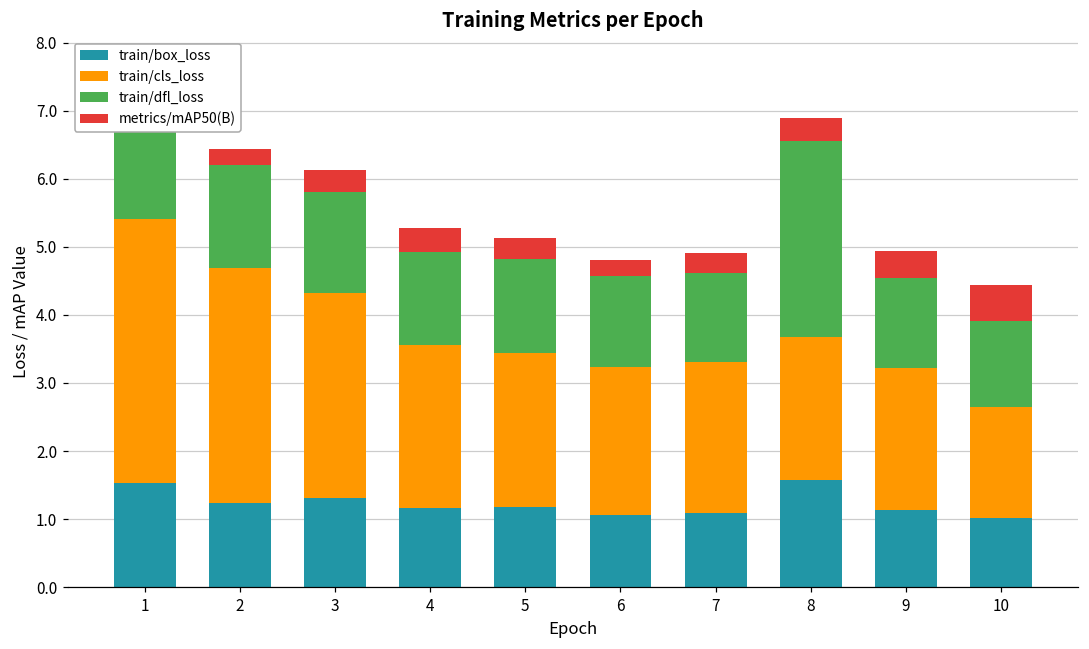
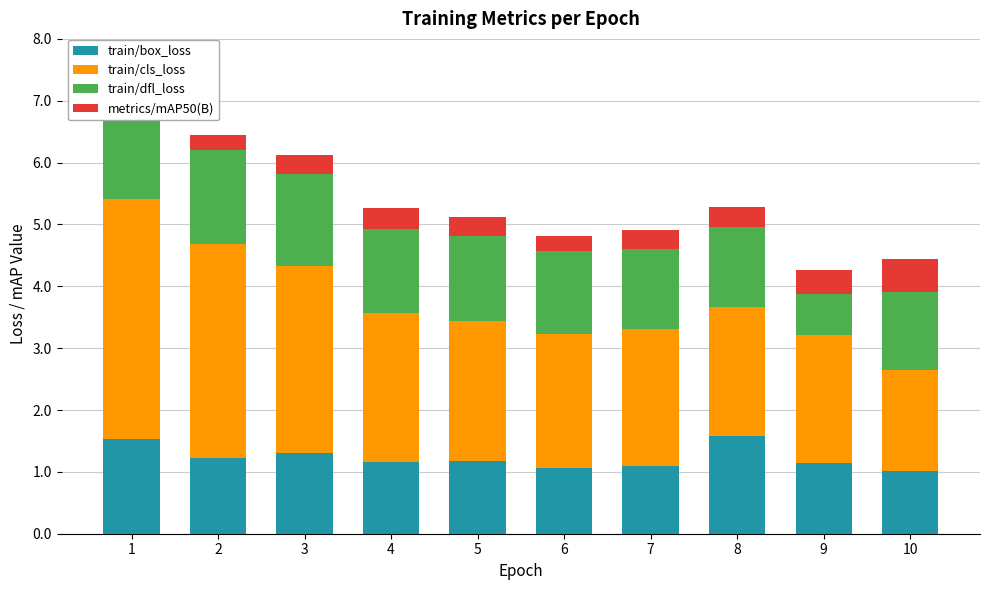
train/dfl_loss, 8: 2.9 -> 1.3
train/dfl_loss, 9: 1.3 -> 0.7
